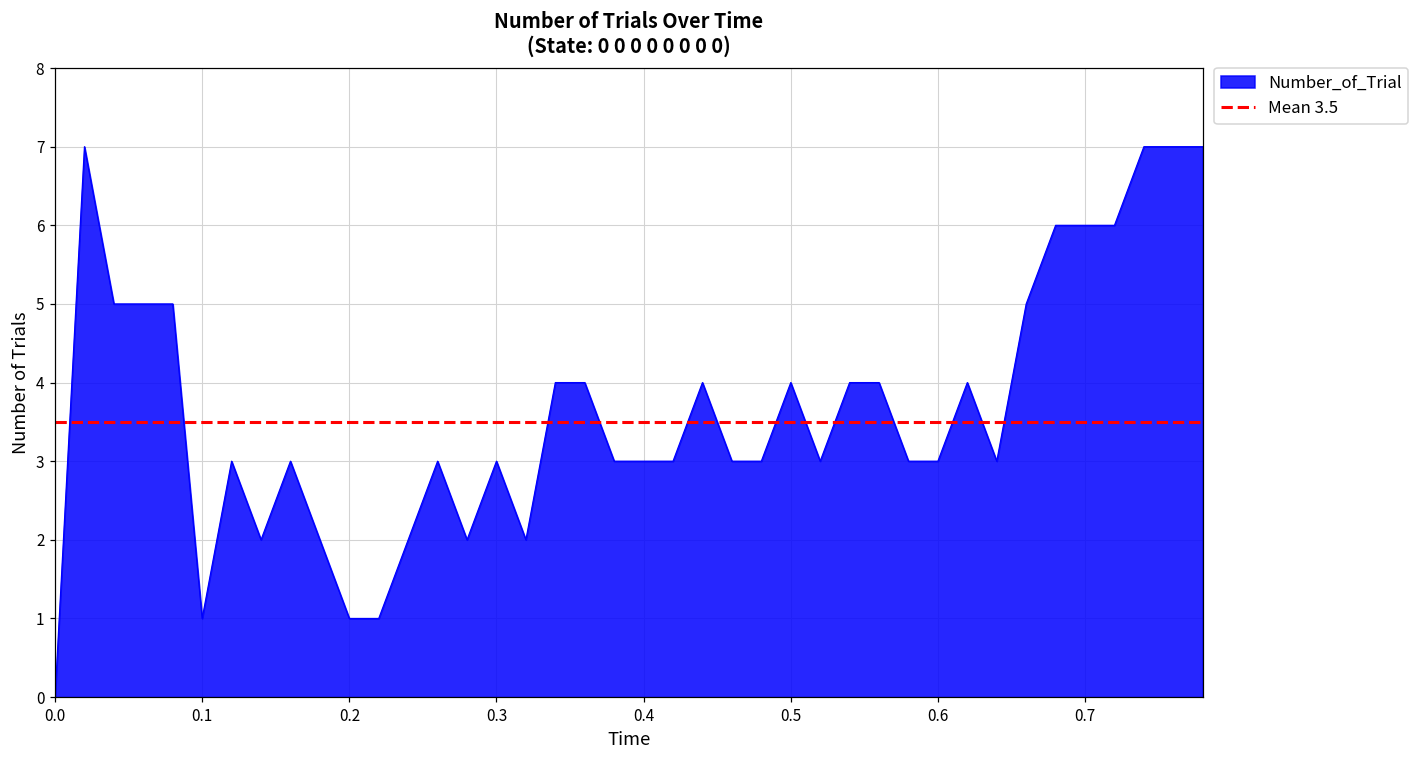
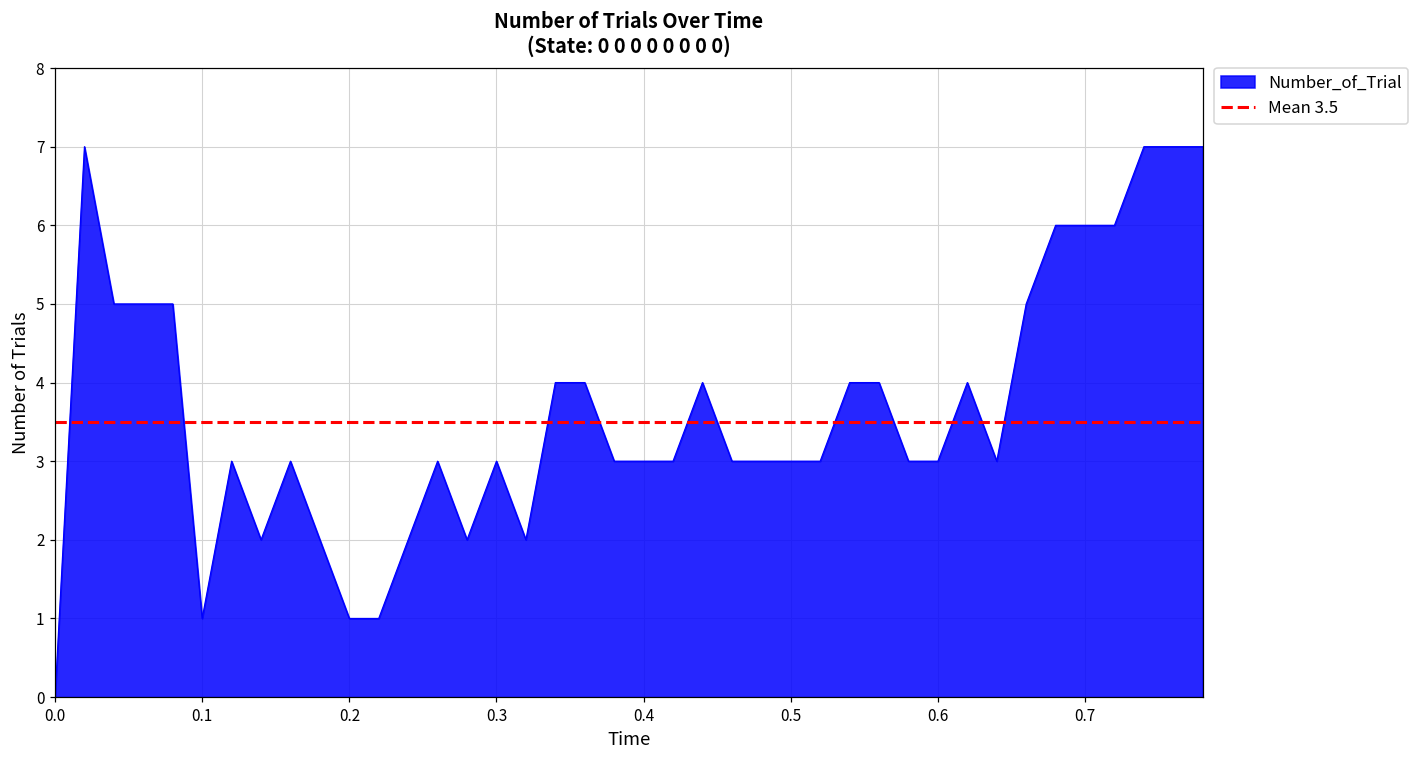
0.5: 4 -> 3
